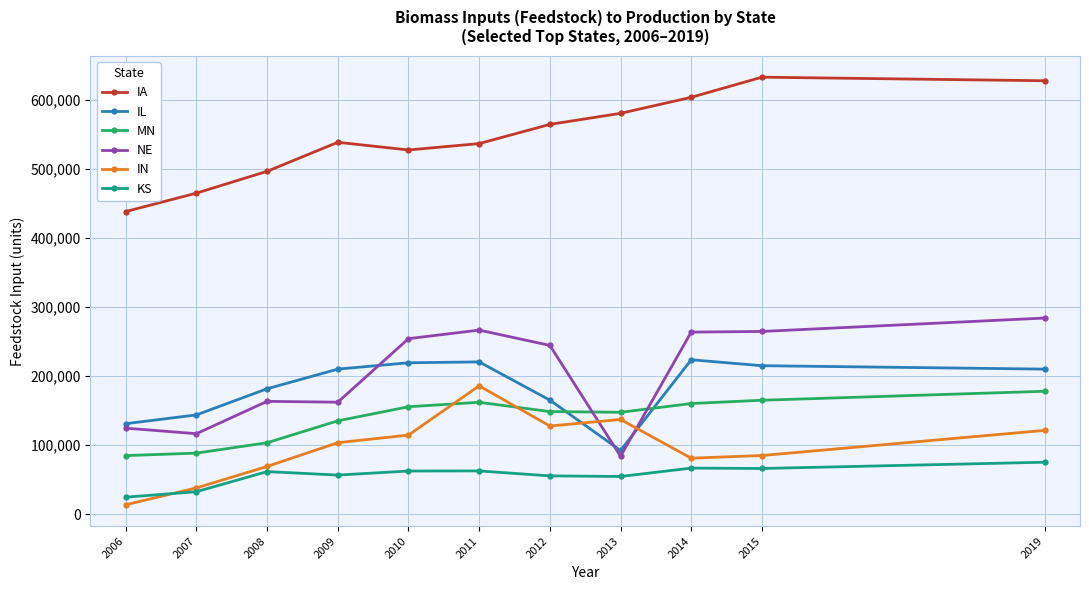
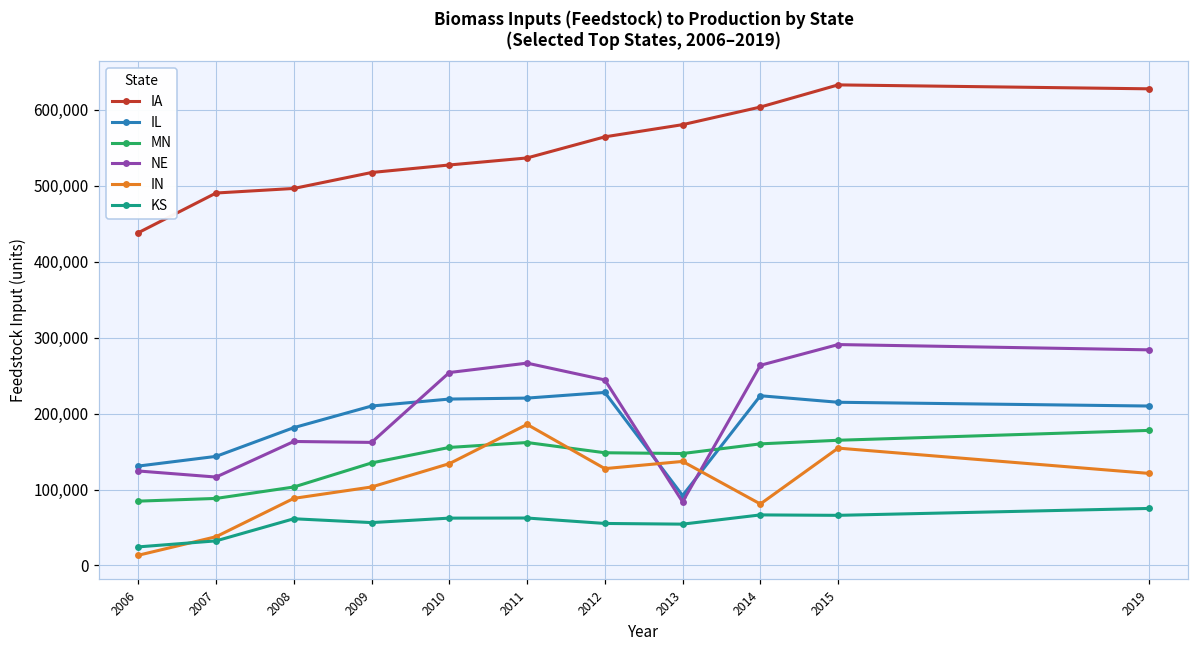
IA, 2007: 460,000 -> 490,000
IN, 2008: 70,000 -> 90,000
IA, 2009: 540,000 -> 520,000
IN, 2010: 110,000 -> 130,000
IL, 2012: 170,000 -> 230,000
NE, 2015: 260,000 -> 290,000
IN, 2015: 80,000 -> 150,000
